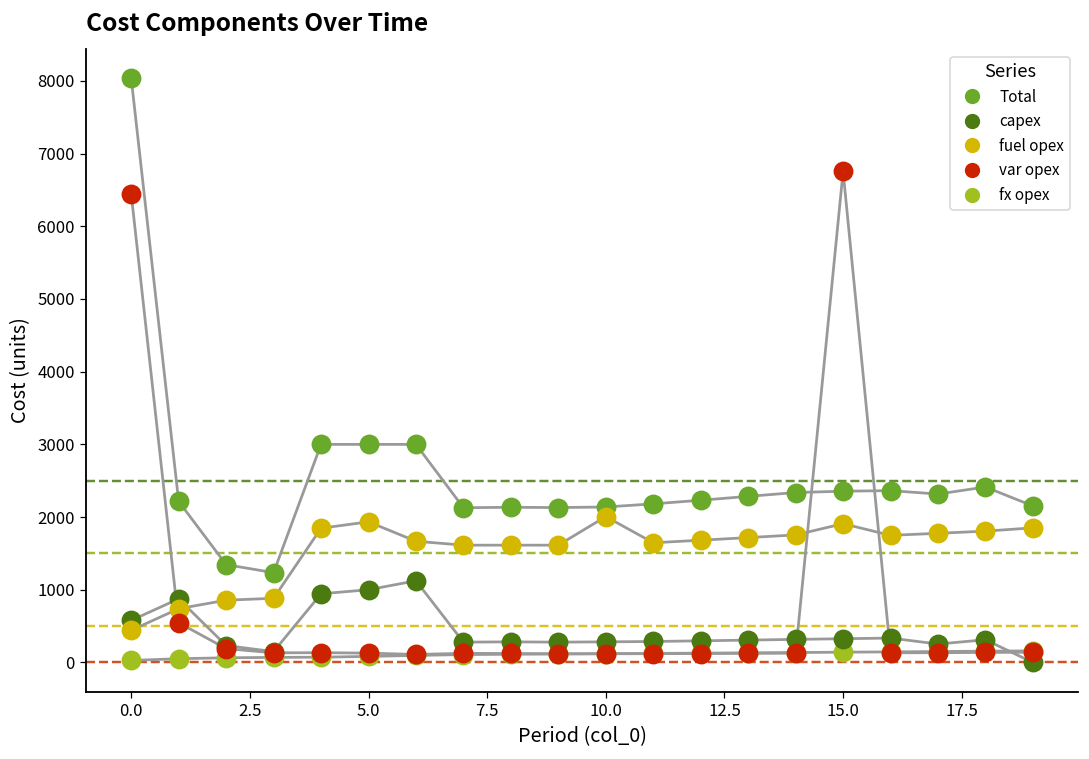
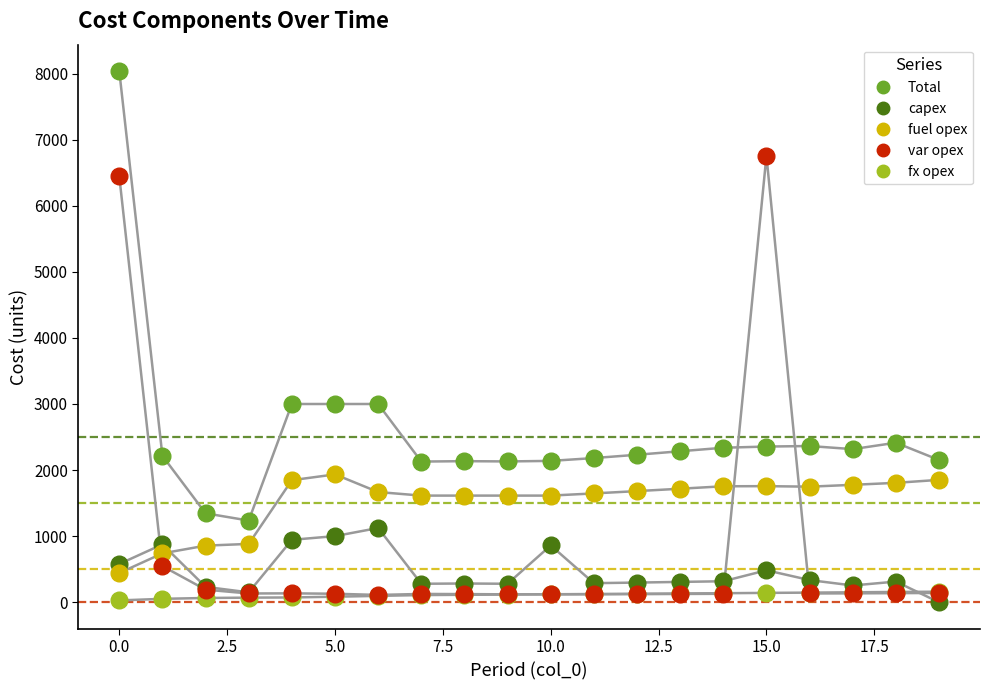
capex, 10.0: 300 -> 900
fuel opex, 10.0: 2000 -> 1600
capex, 15.0: 300 -> 500
fuel opex, 15.0: 1900 -> 1800
